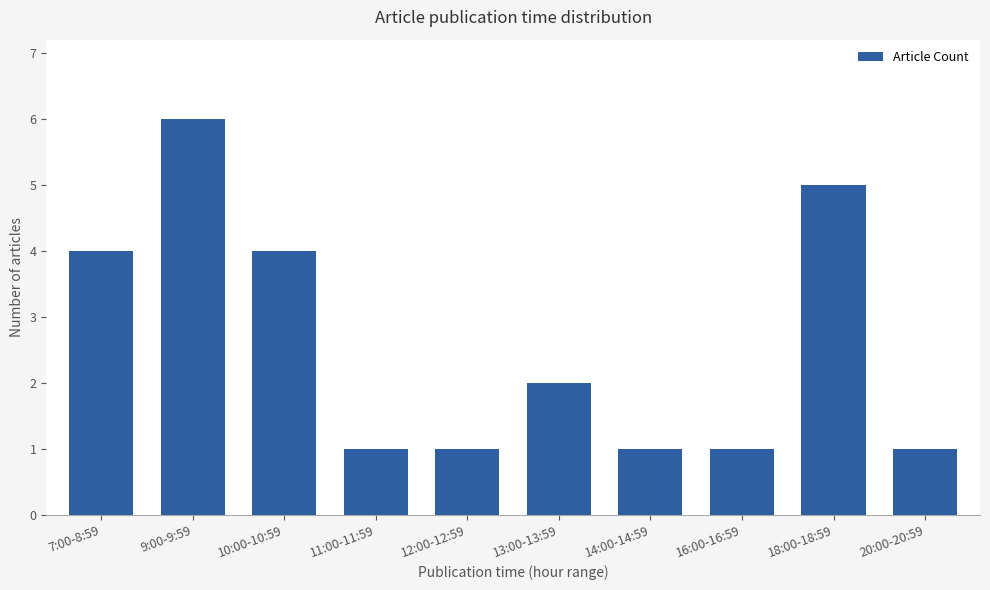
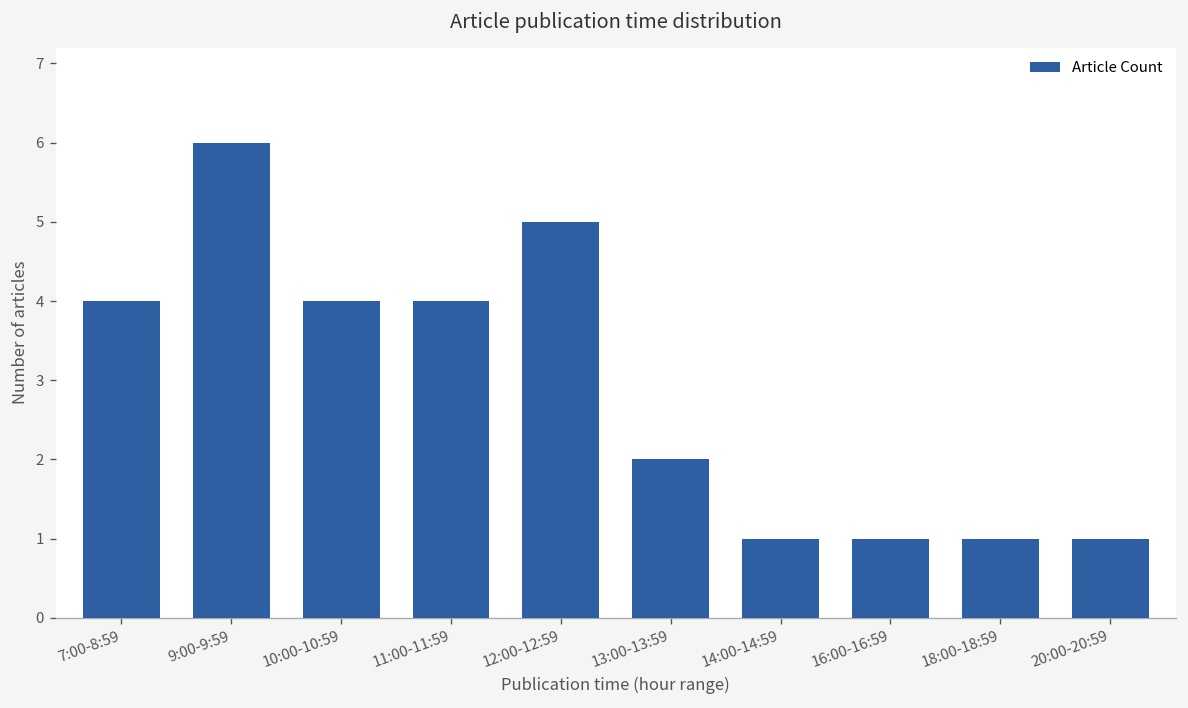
11:00-11:59: 1 -> 4
12:00-12:59: 1 -> 5
18:00-18:59: 5 -> 1
